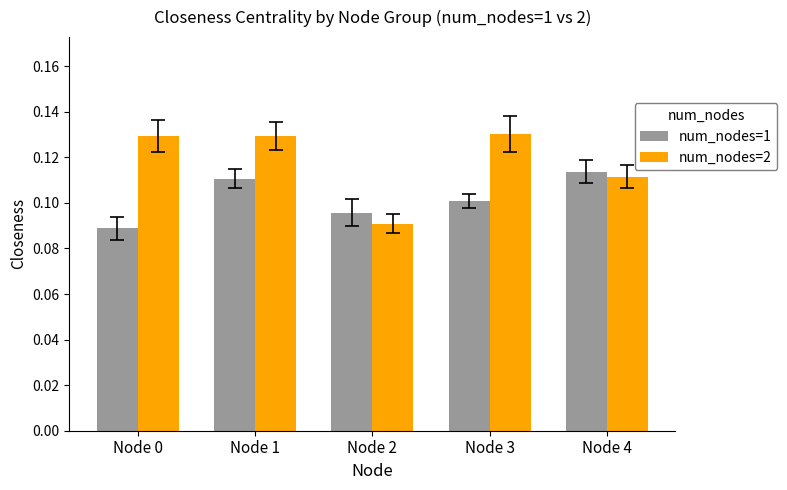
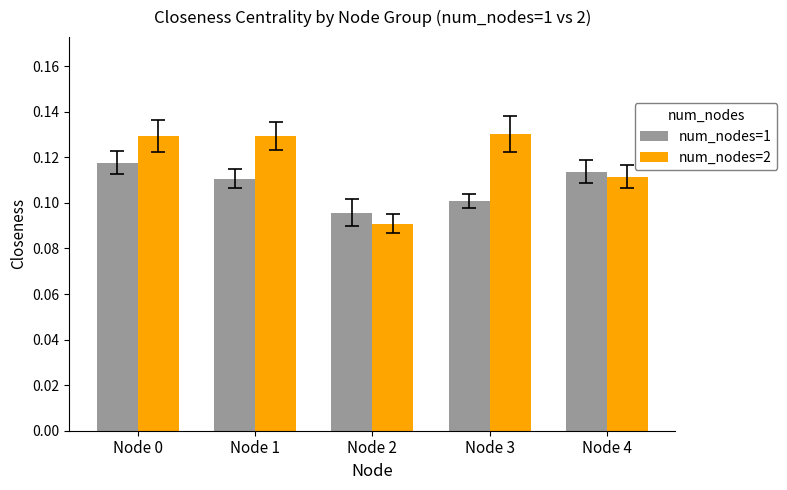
num_nodes=1, Node 0: 0.089 -> 0.118
